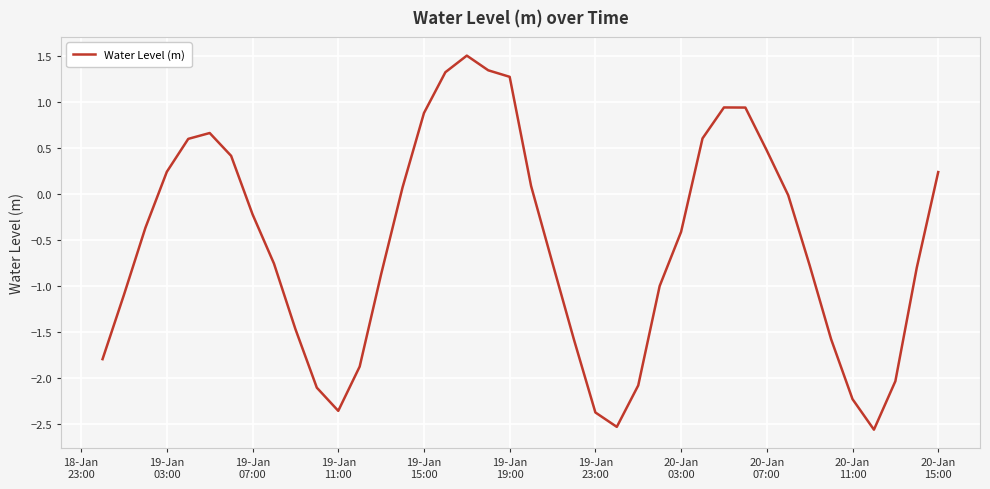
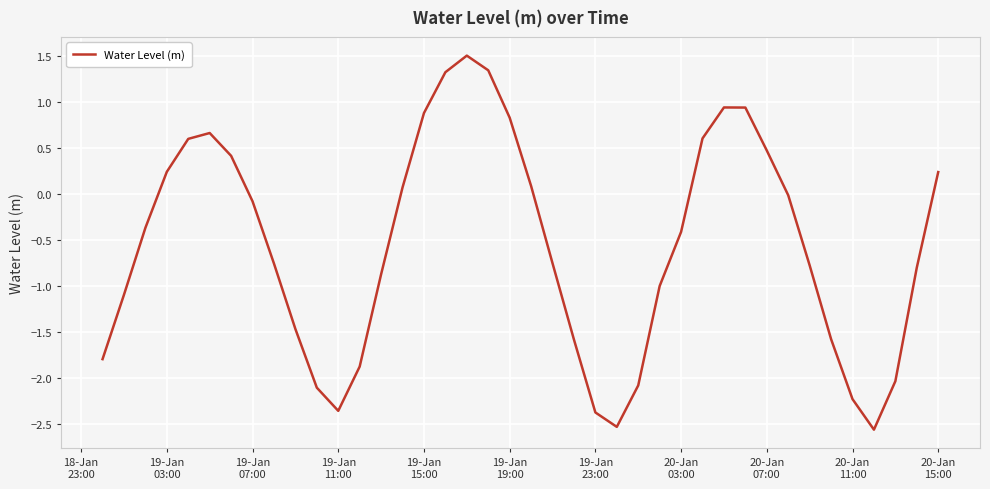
19-Jan 07:00: -0.2 -> -0.1
19-Jan 19:00: 1.3 -> 0.8
